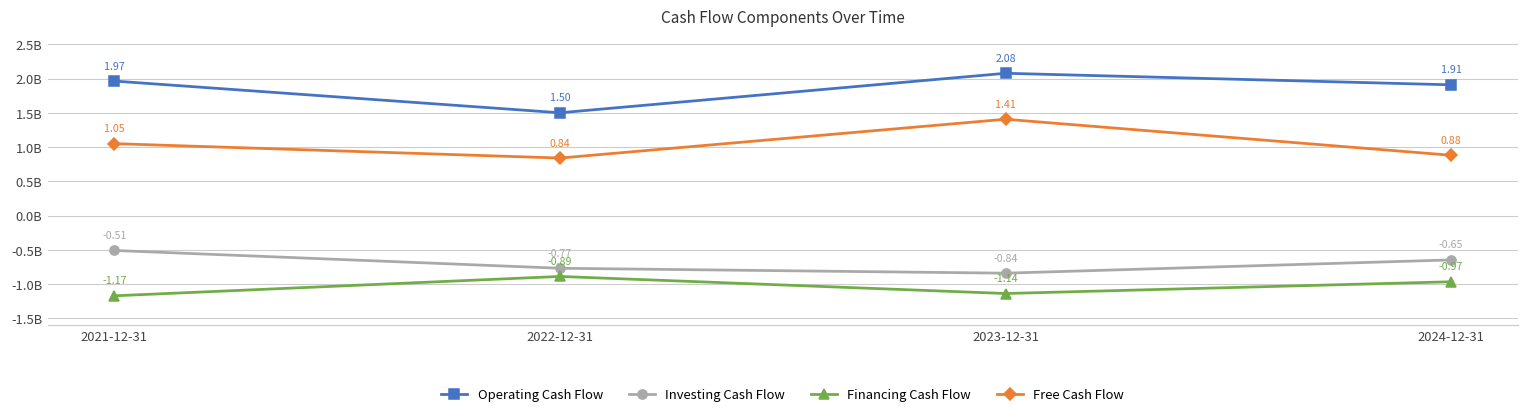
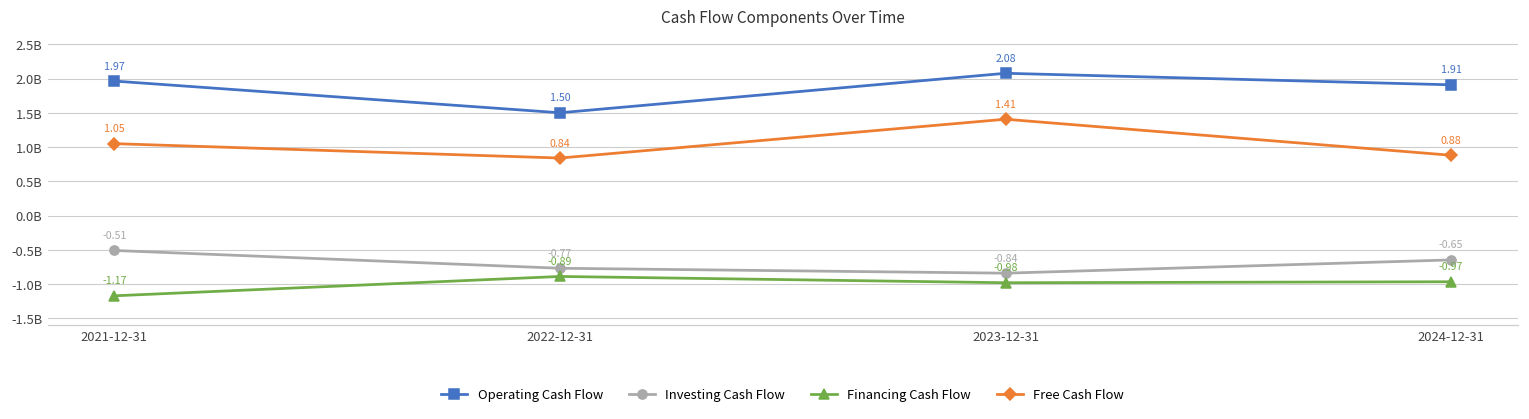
Financing Cash Flow, 2023-12-31: -1.14 -> -0.98
